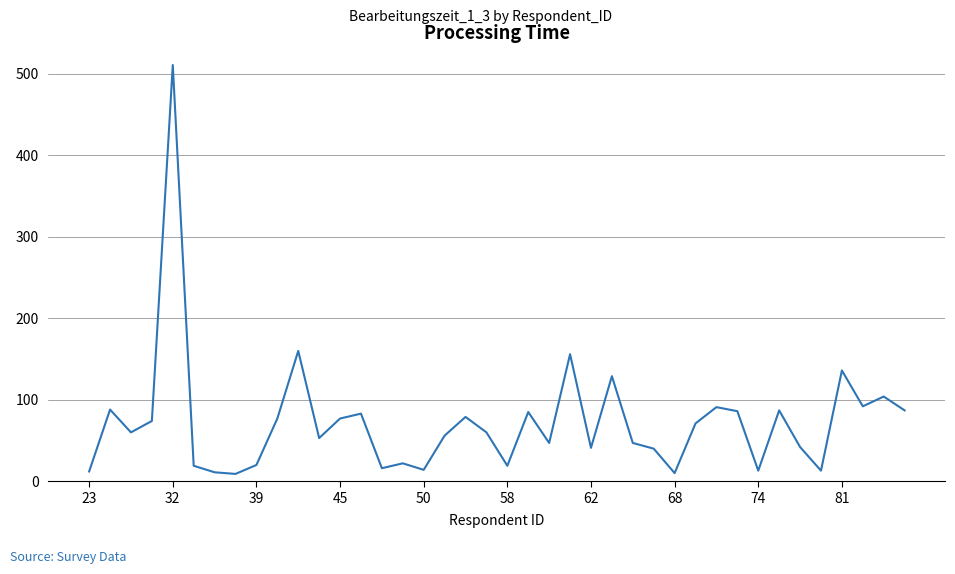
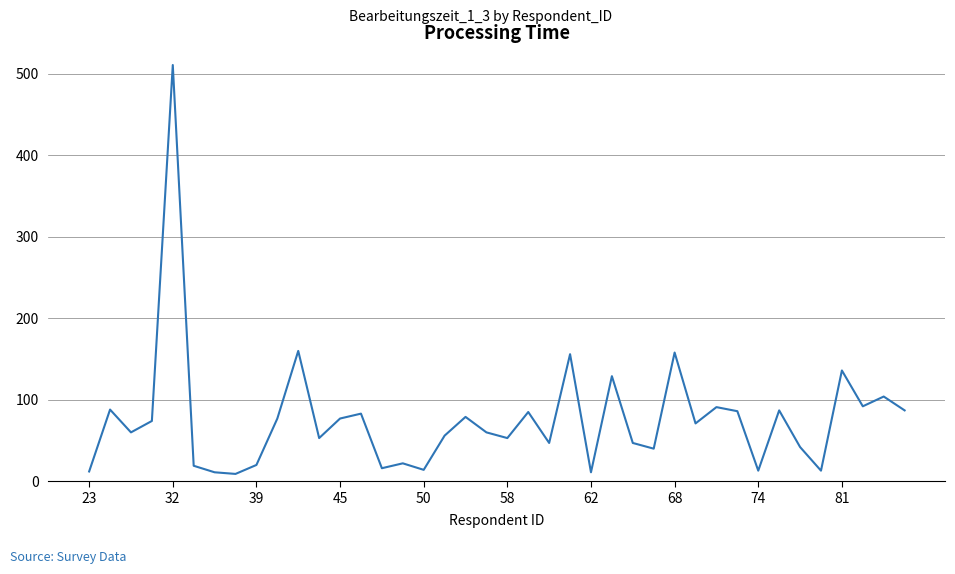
58: 20 -> 50
62: 40 -> 10
68: 10 -> 160
